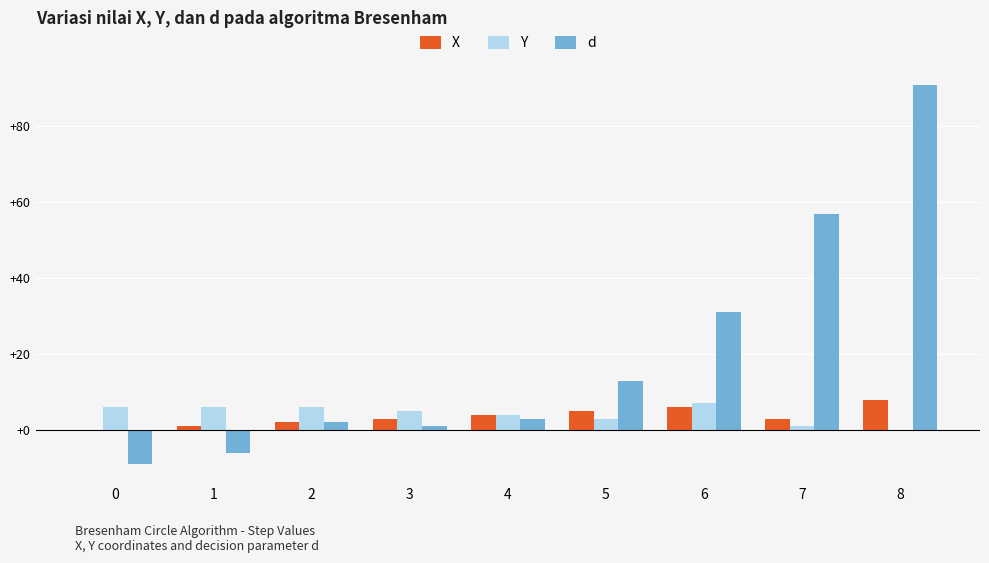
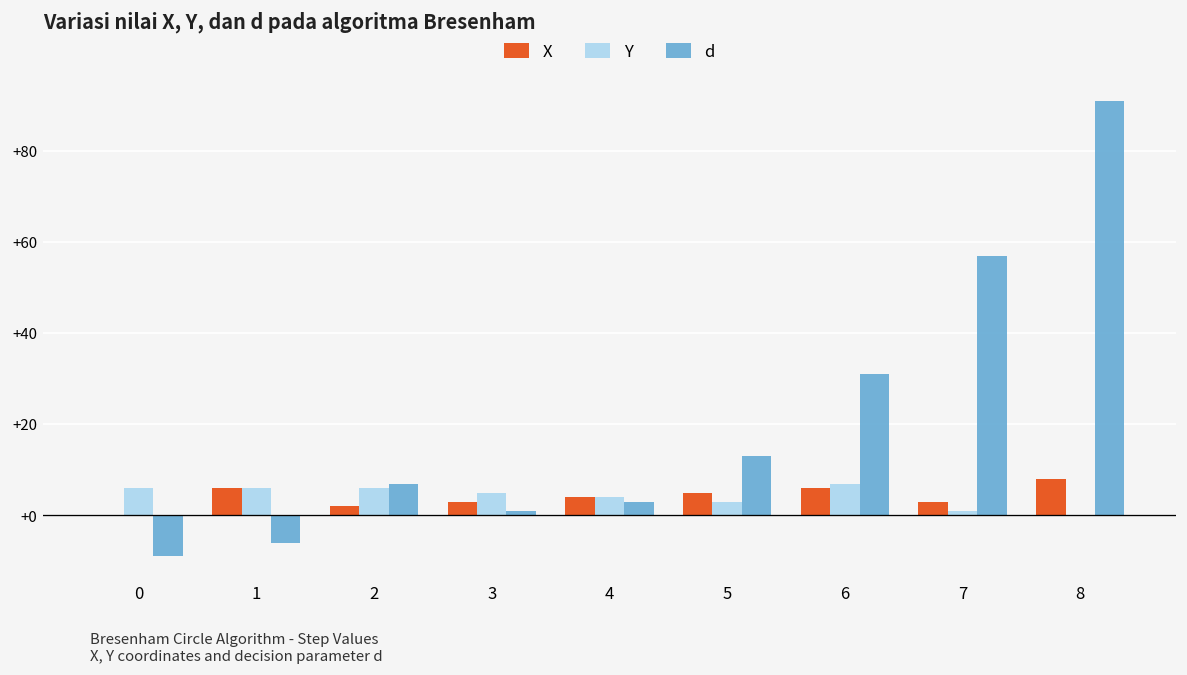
X, 1: +1 -> +6
d, 2: +2 -> +7
